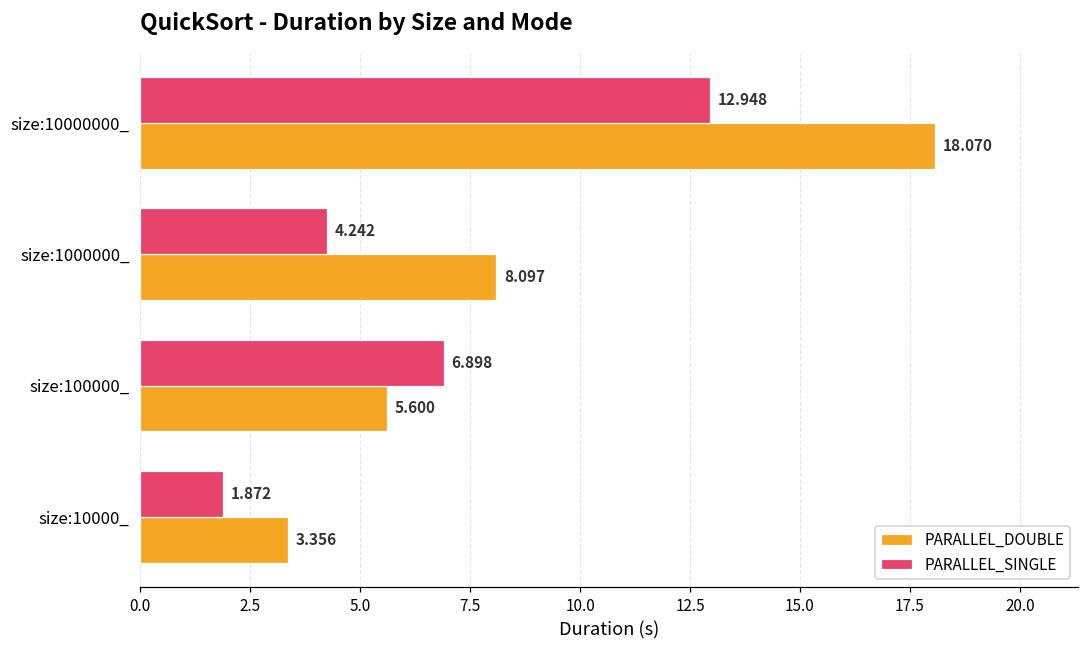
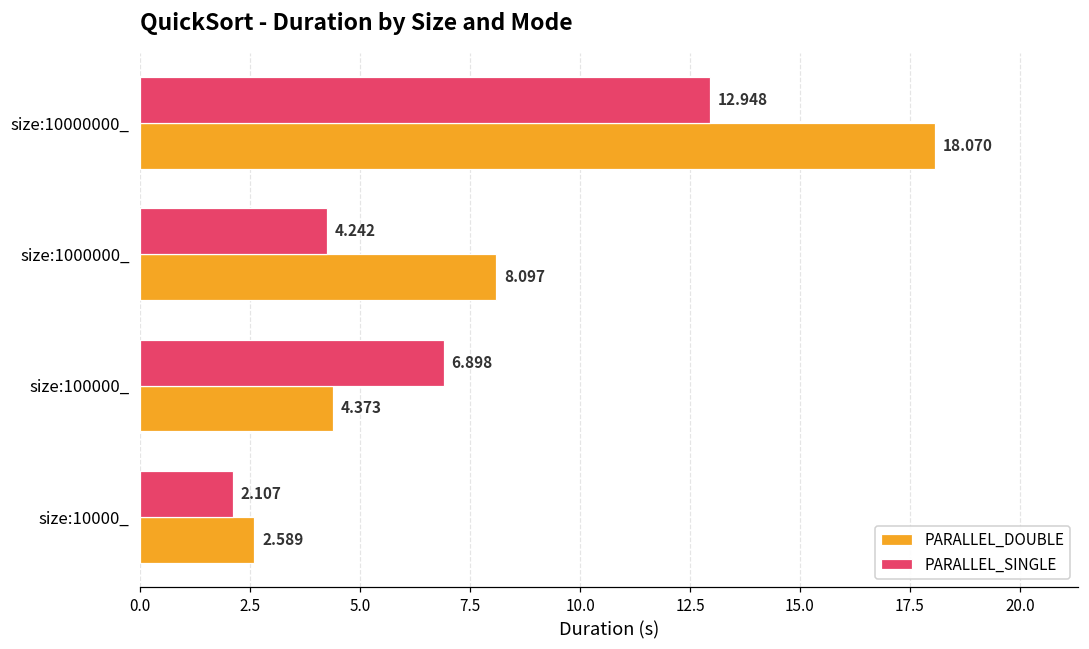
PARALLEL_DOUBLE, size:100000_: 5.600 -> 4.373
PARALLEL_SINGLE, size:10000_: 1.872 -> 2.107
PARALLEL_DOUBLE, size:10000_: 3.356 -> 2.589
